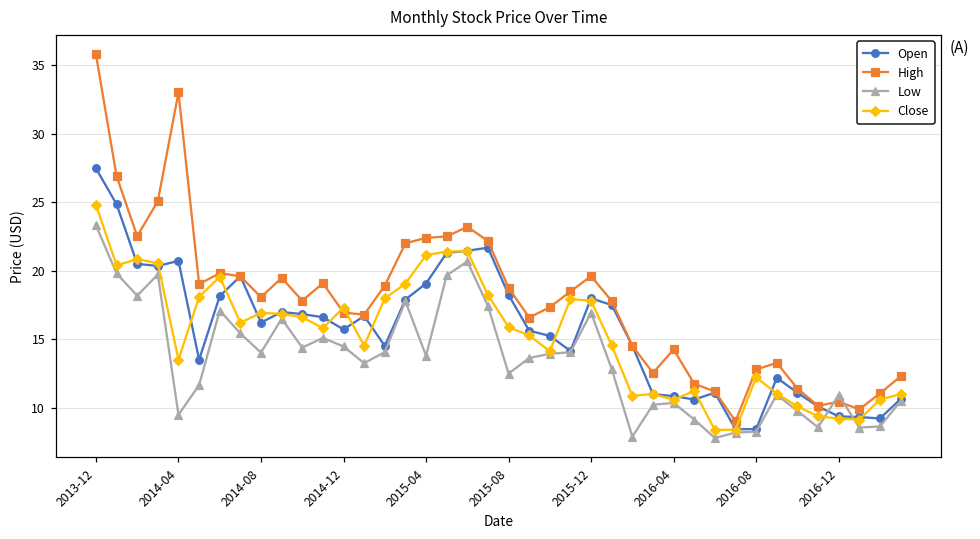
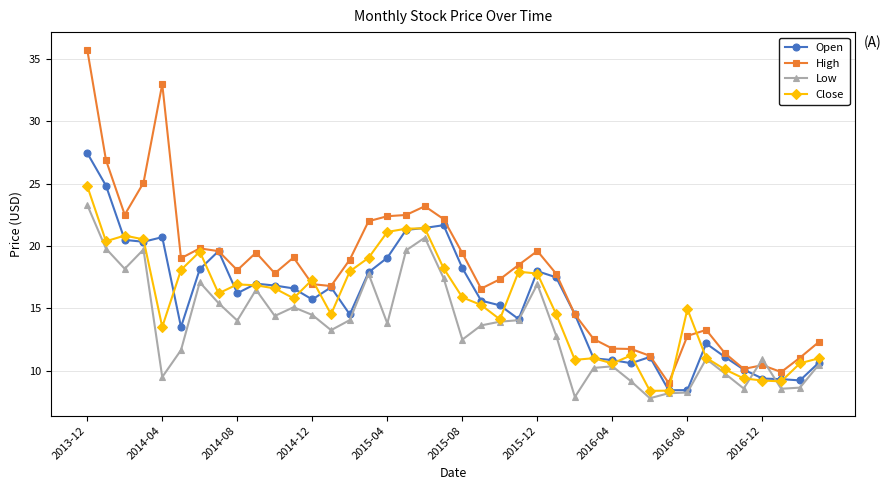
High, 2015-08: 18.8 -> 19.4
High, 2016-04: 14.3 -> 11.8
Close, 2016-08: 12.2 -> 15.0
